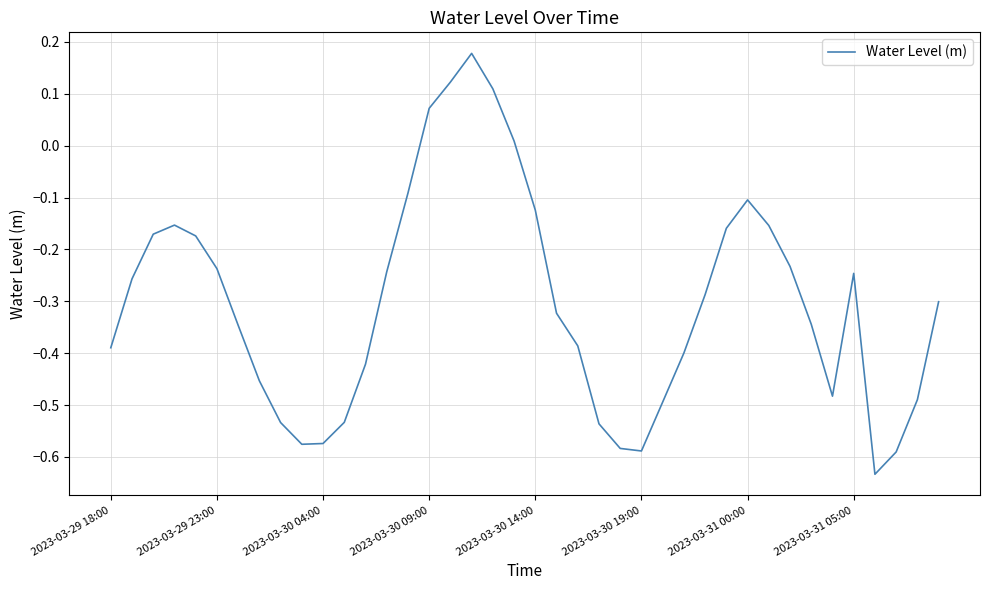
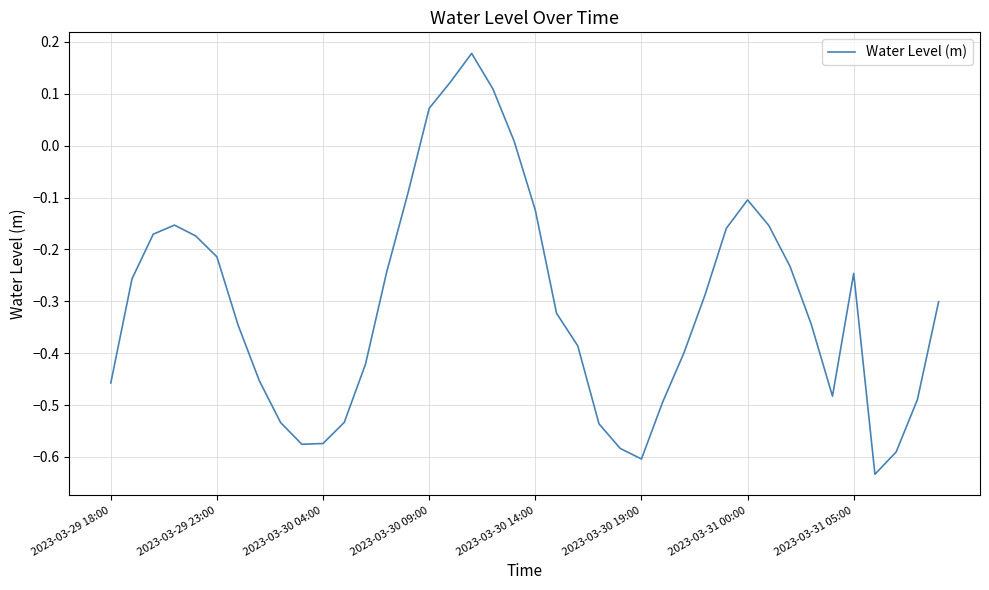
2023-03-29 18:00: -0.39 -> -0.46
2023-03-29 23:00: -0.24 -> -0.21
2023-03-30 19:00: -0.59 -> -0.60
